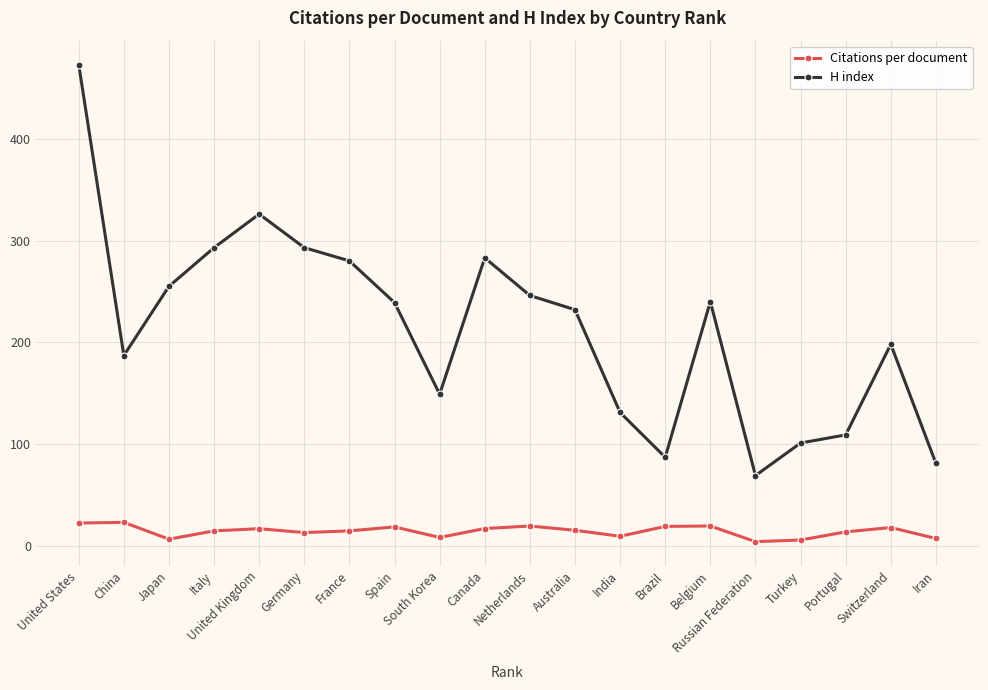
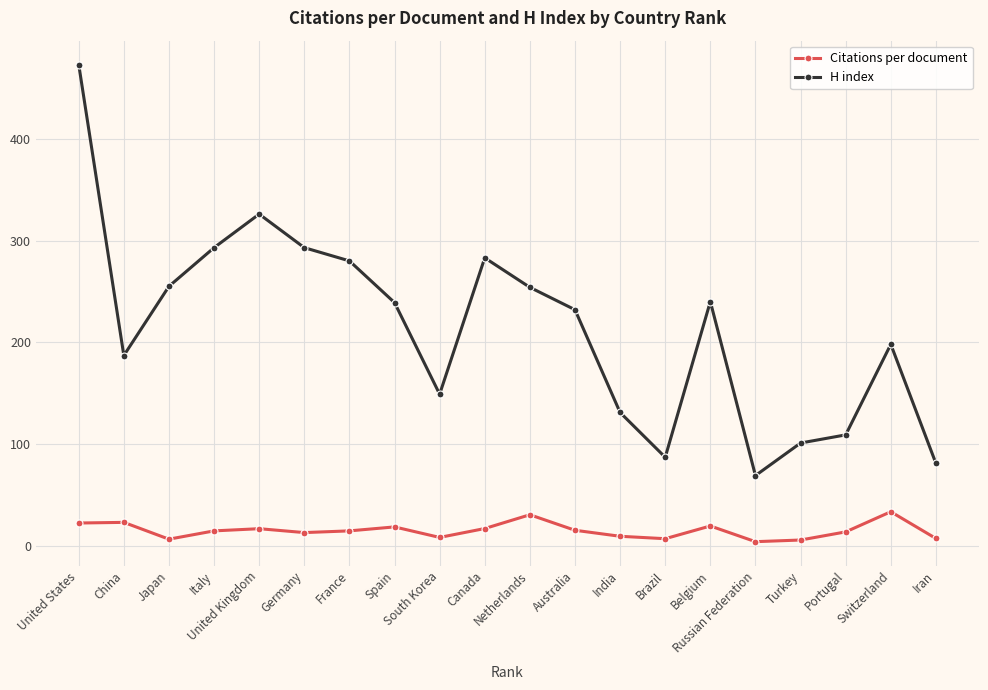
Citations per document, Netherlands: 19 -> 31
H index, Netherlands: 246 -> 254
Citations per document, Brazil: 19 -> 7
Citations per document, Switzerland: 18 -> 33
